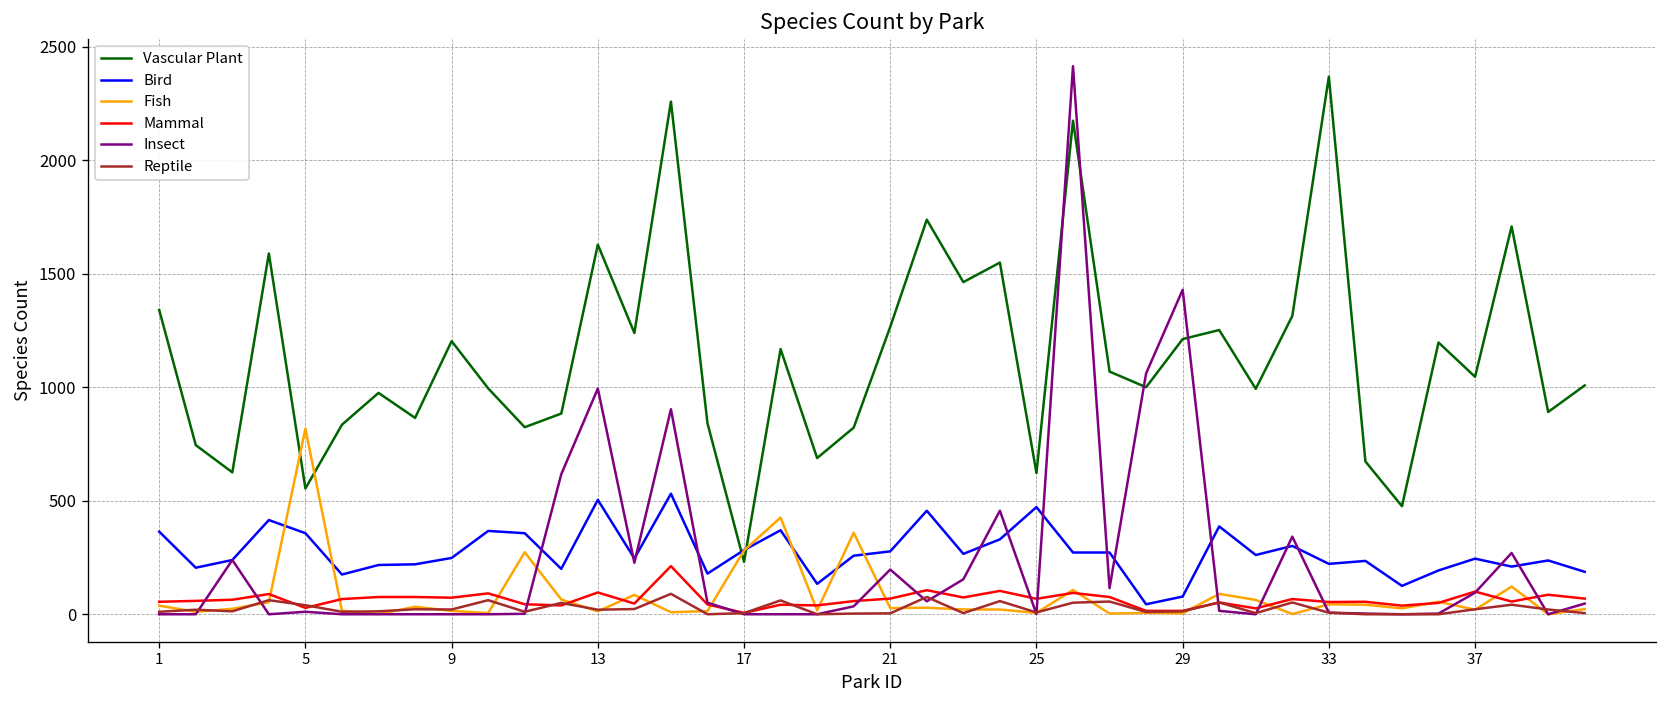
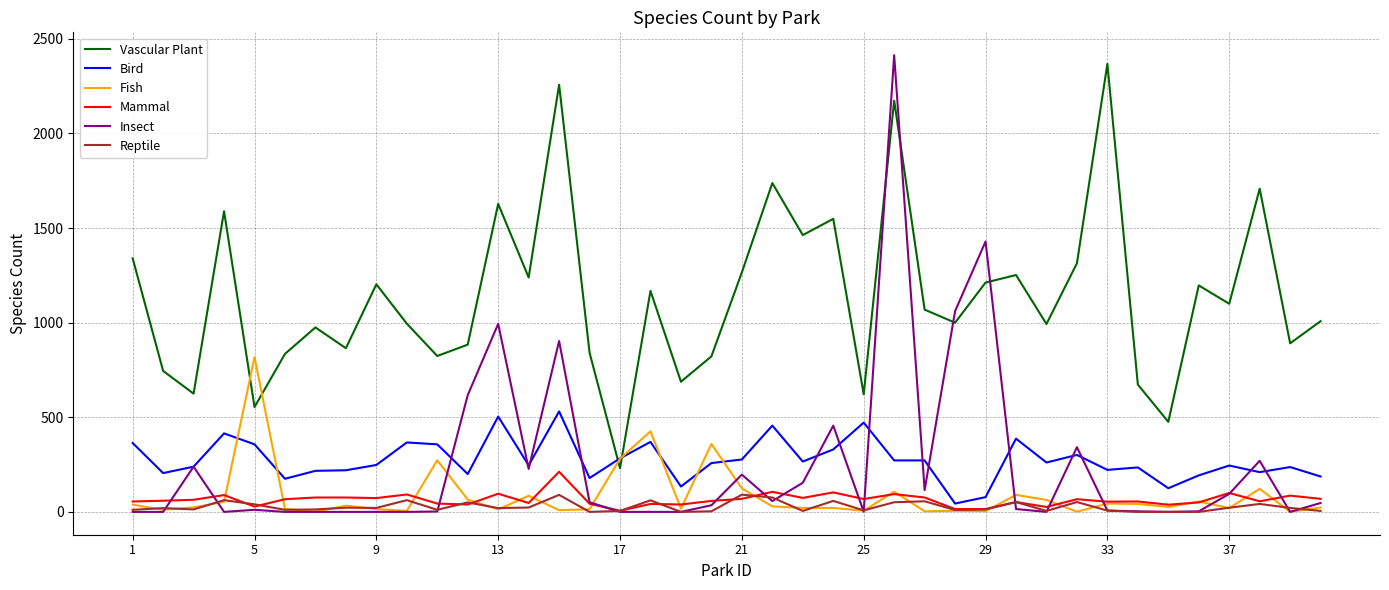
Fish, 21: 30 -> 120
Reptile, 21: 0 -> 90
Vascular Plant, 37: 1050 -> 1100
